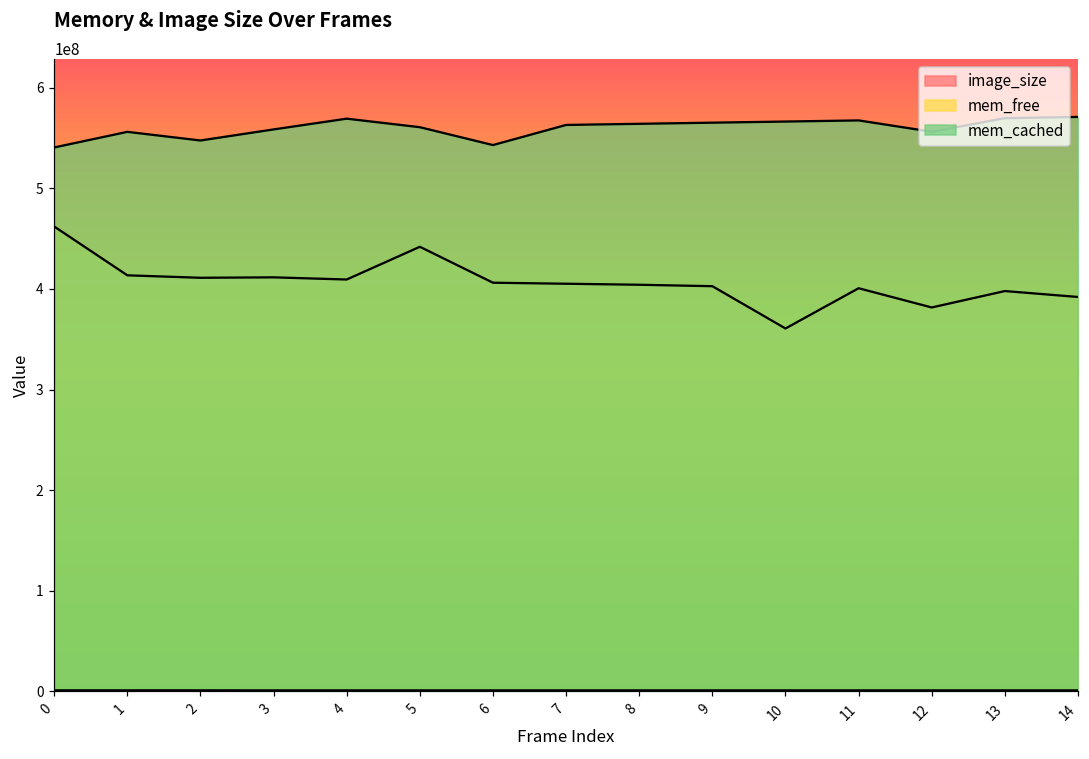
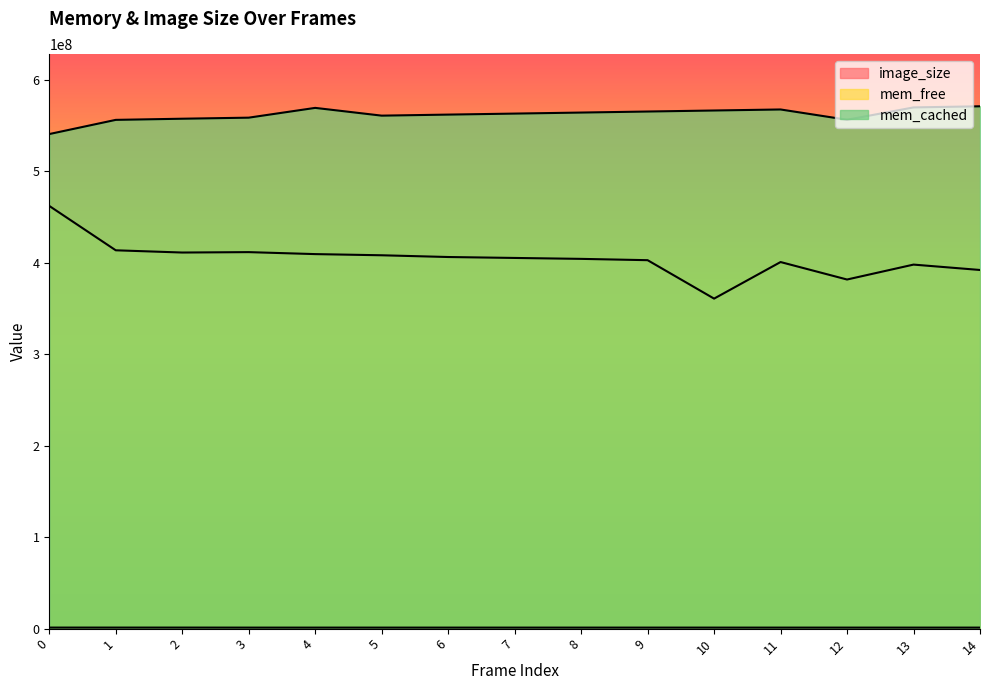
mem_cached, 2: 550000000 -> 560000000
mem_free, 5: 440000000 -> 410000000
mem_cached, 6: 540000000 -> 560000000
